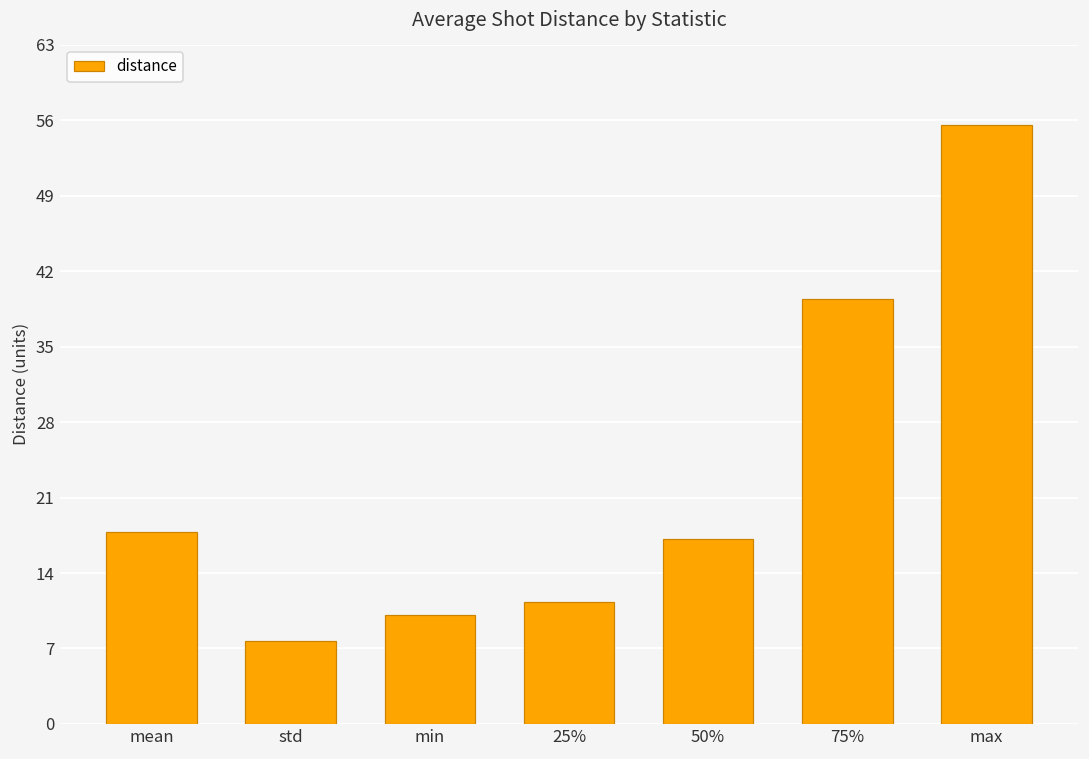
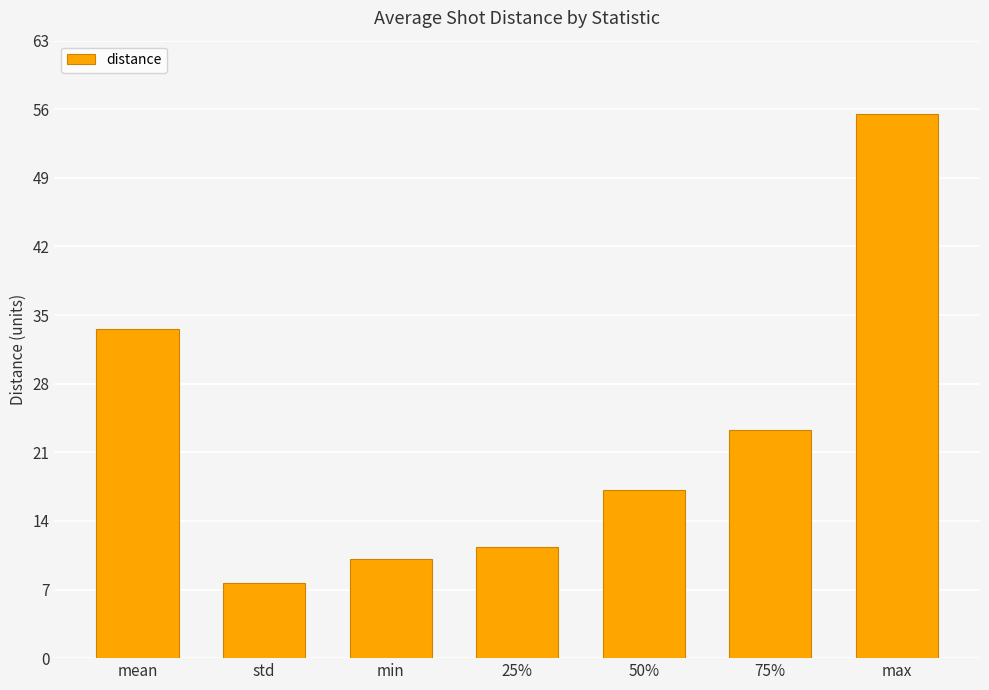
mean: 18 -> 34
75%: 39 -> 23
